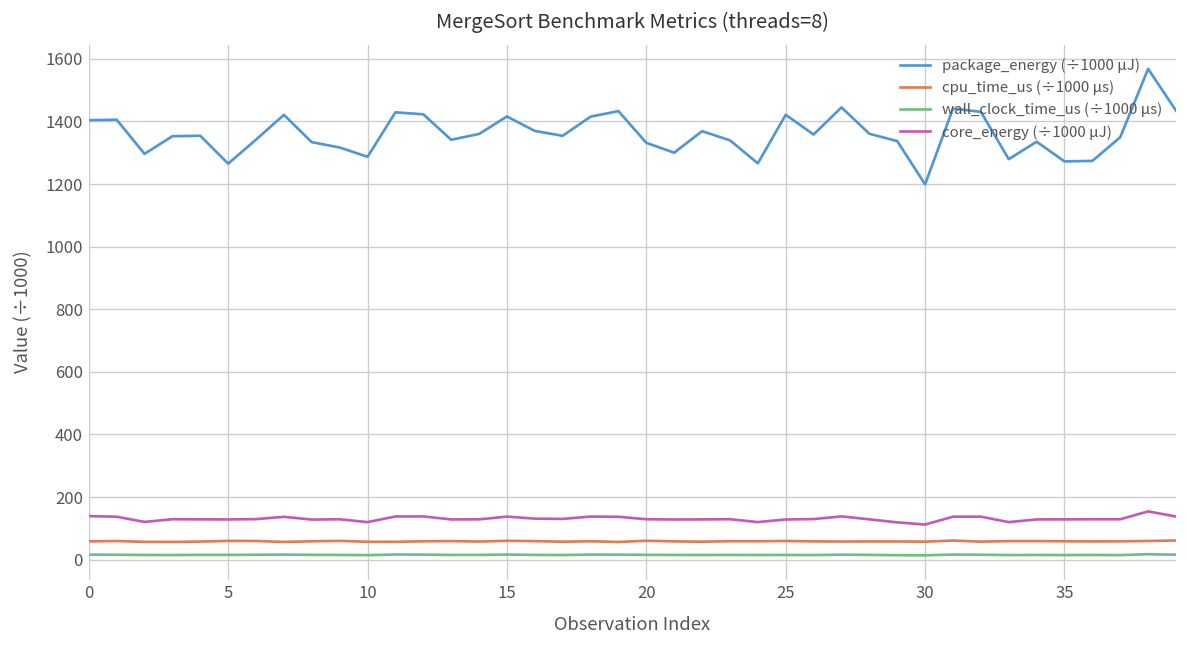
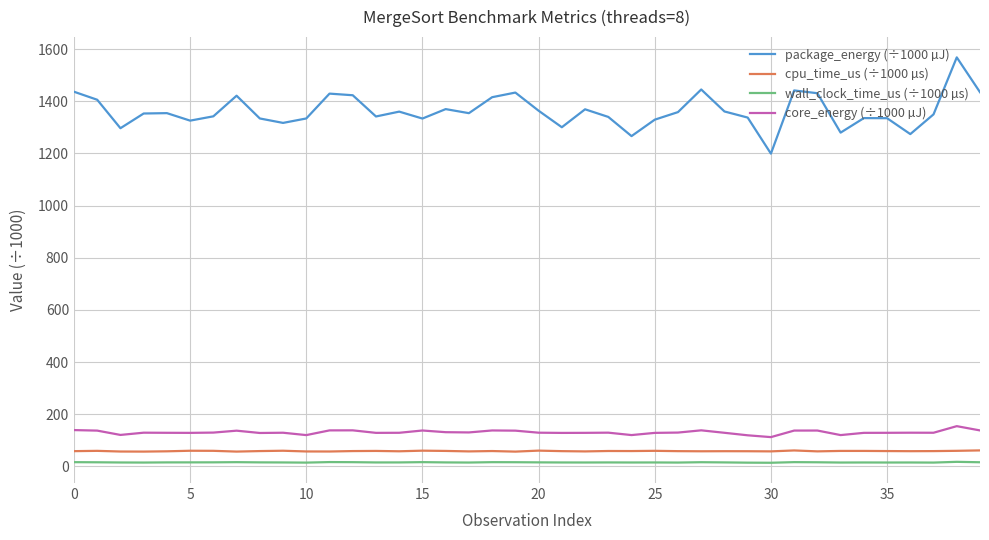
package_energy (÷1000 µJ), 0: 1400 -> 1440
package_energy (÷1000 µJ), 5: 1270 -> 1330
package_energy (÷1000 µJ), 10: 1290 -> 1330
package_energy (÷1000 µJ), 15: 1420 -> 1330
package_energy (÷1000 µJ), 20: 1330 -> 1360
package_energy (÷1000 µJ), 25: 1420 -> 1330
package_energy (÷1000 µJ), 35: 1270 -> 1330
